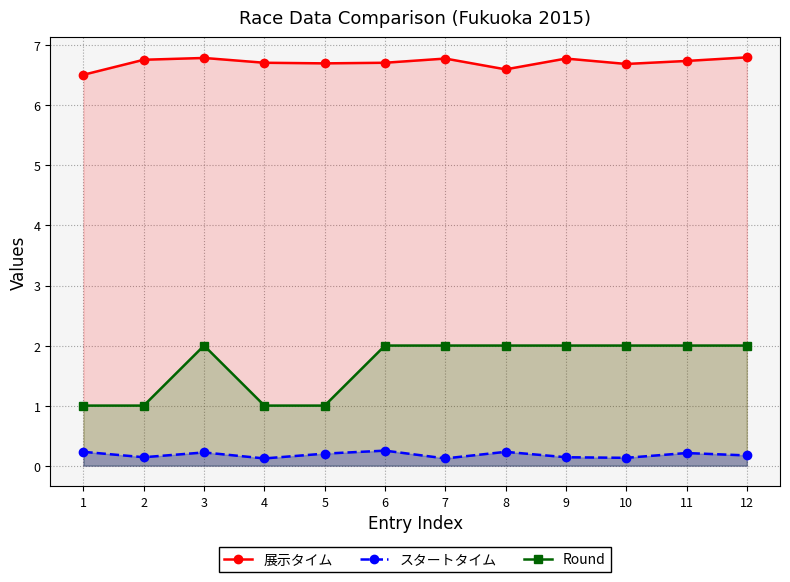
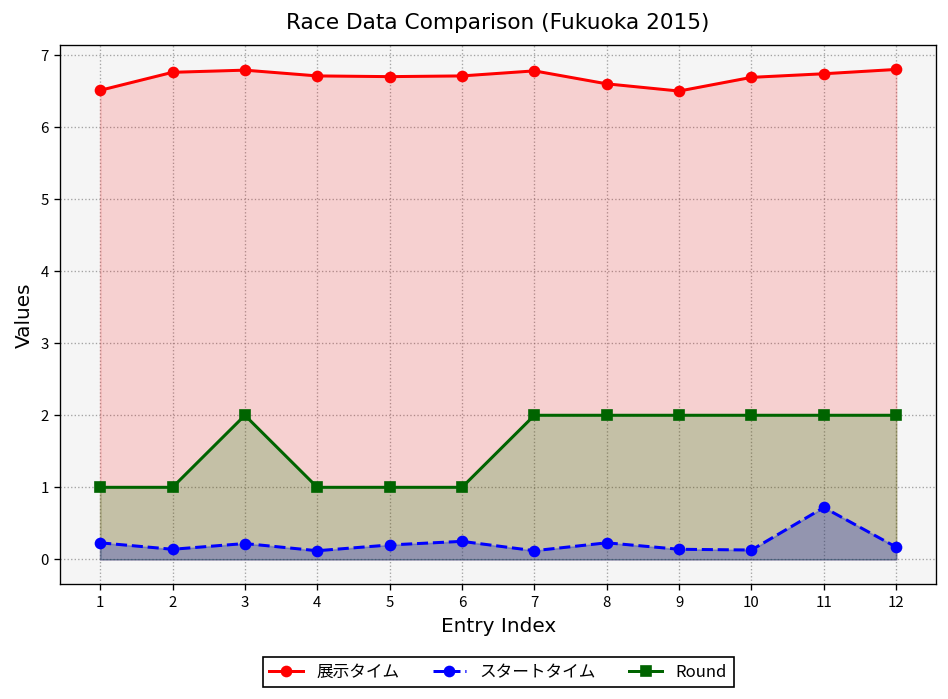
Round, 6: 2 -> 1
展示タイム, 9: 6.8 -> 6.5
スタートタイム, 11: 0.2 -> 0.7
